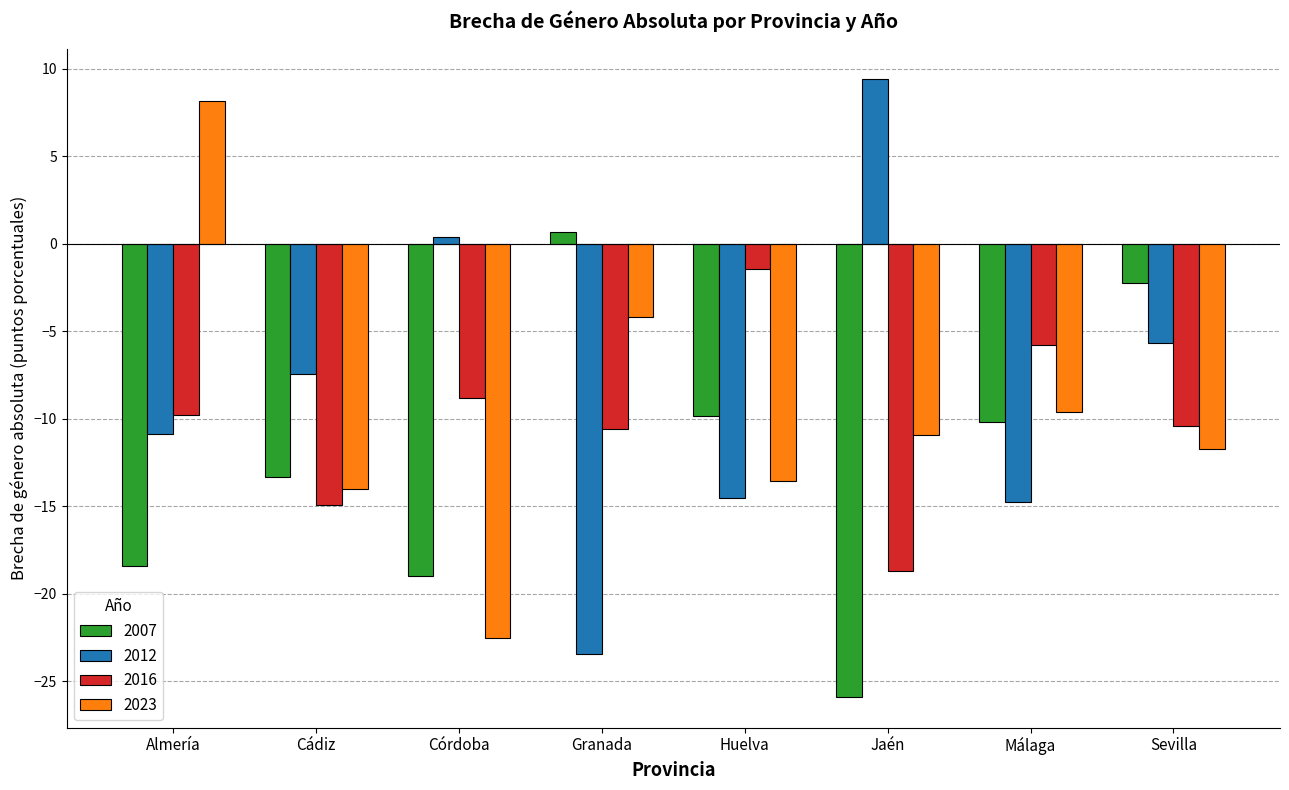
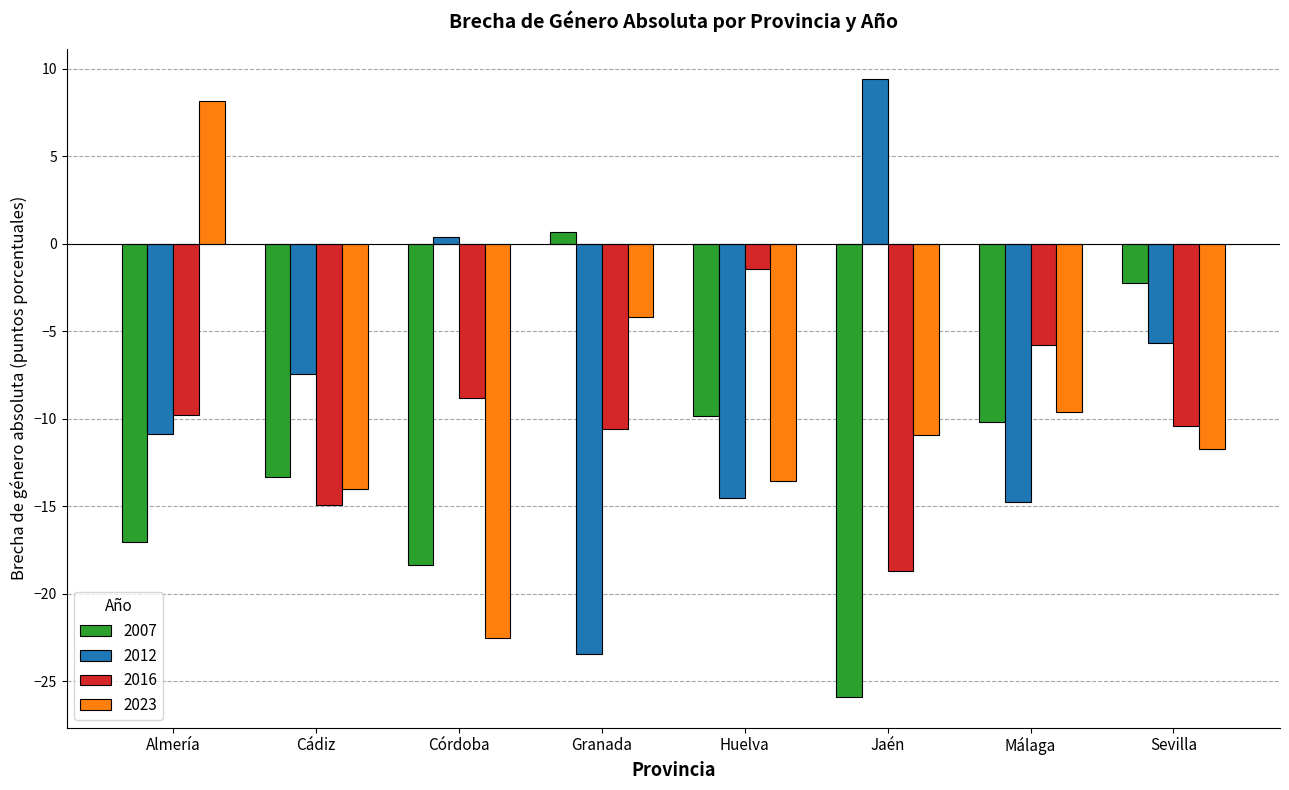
2007, Almería: -18.4 -> -17.0
2007, Córdoba: -19.0 -> -18.4
